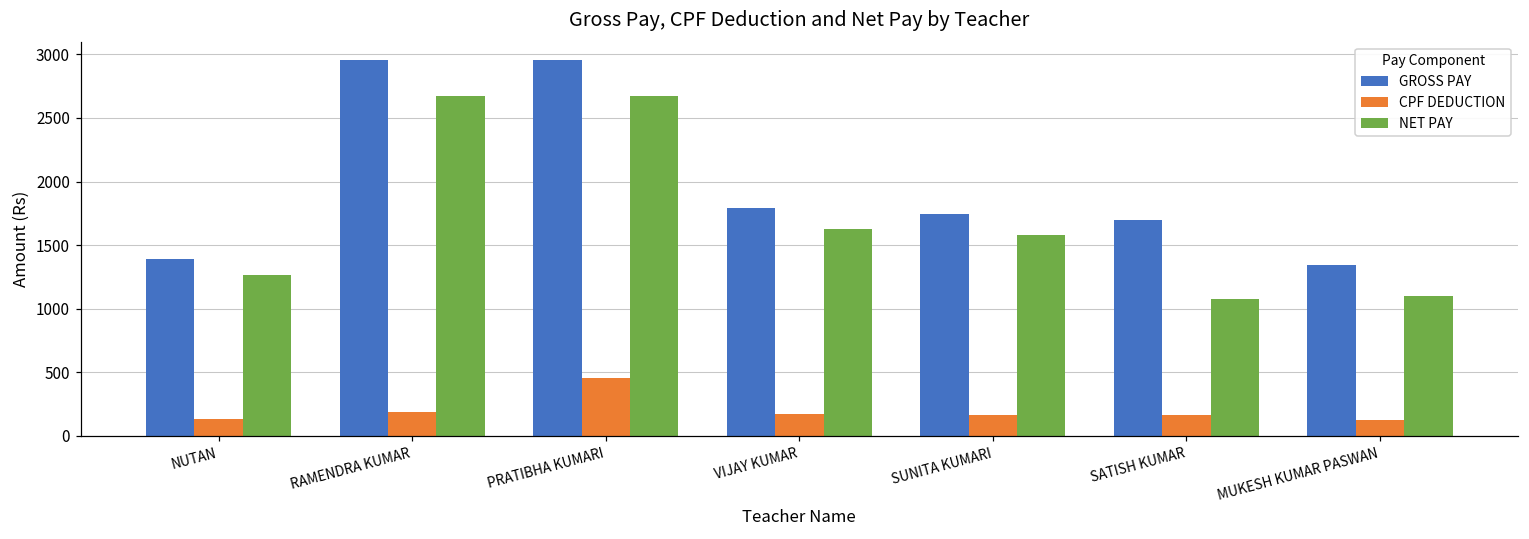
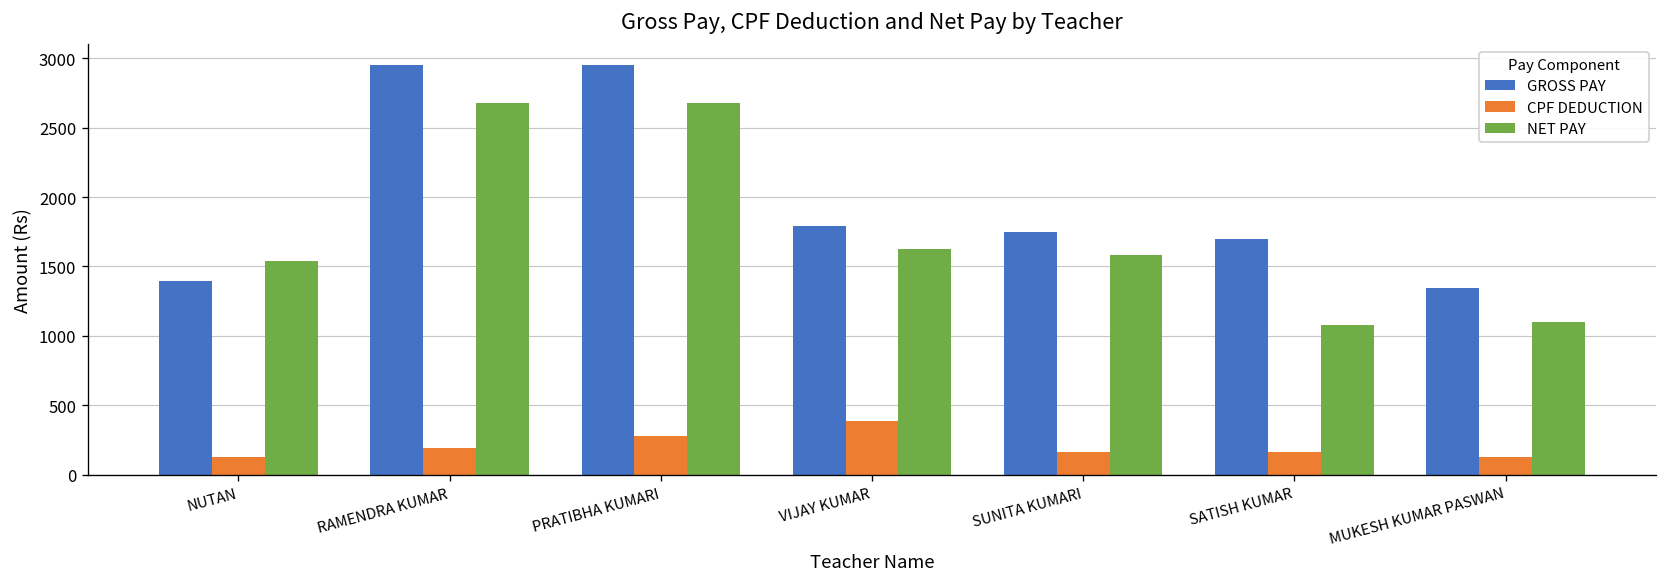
NET PAY, NUTAN: 1260 -> 1540
CPF DEDUCTION, PRATIBHA KUMARI: 460 -> 280
CPF DEDUCTION, VIJAY KUMAR: 170 -> 390
